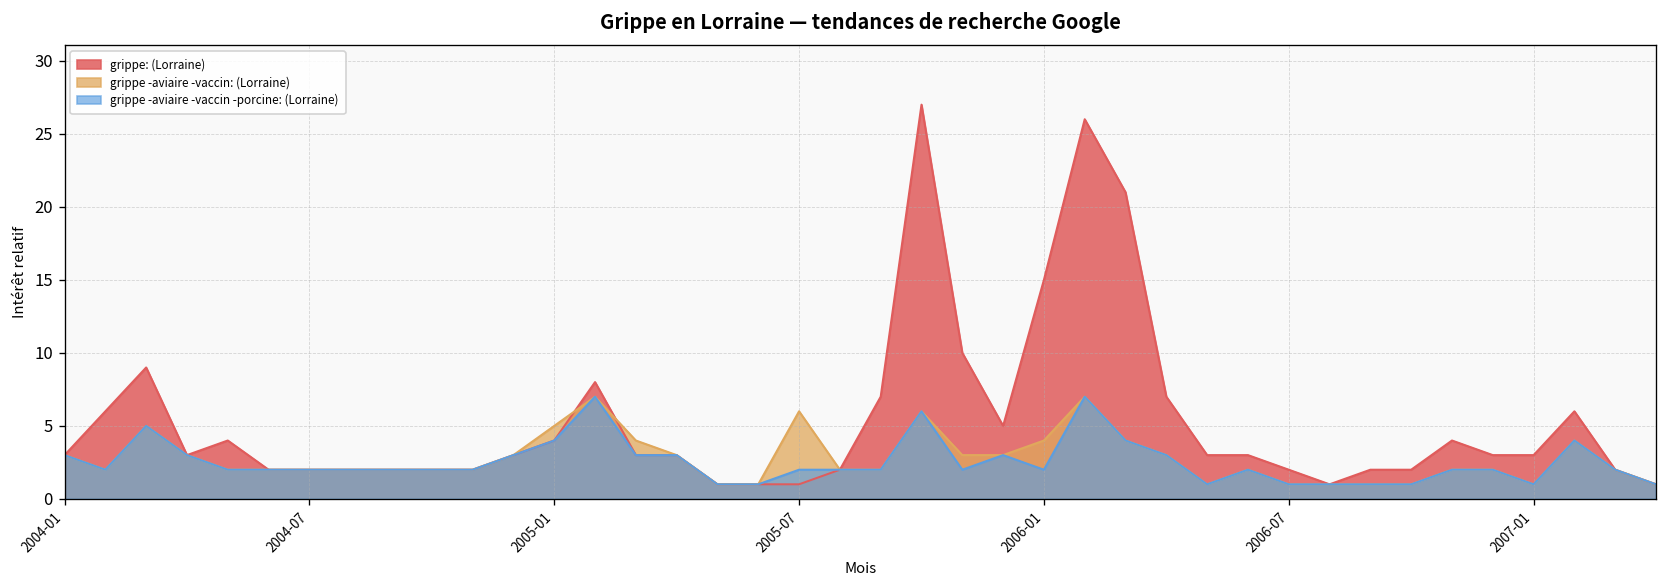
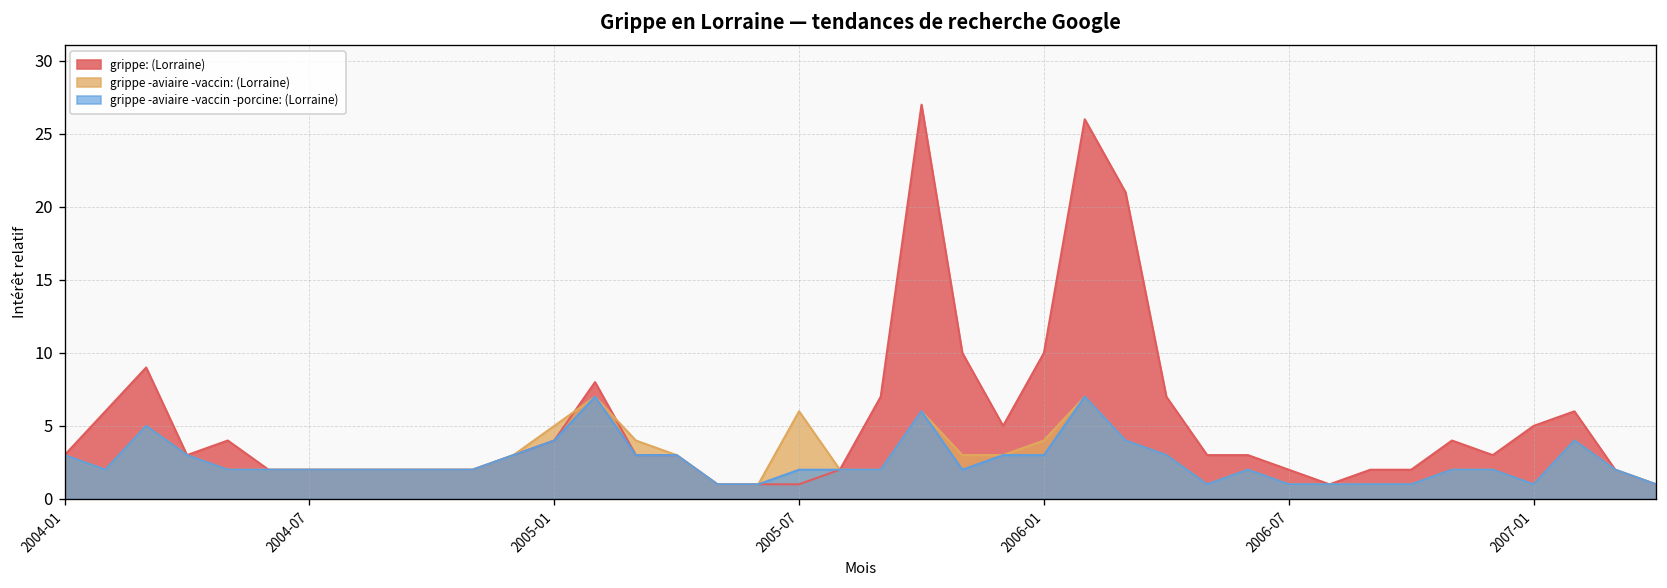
grippe: (Lorraine), 2006-01: 15 -> 10
grippe -aviaire -vaccin -porcine: (Lorraine), 2006-01: 2 -> 3
grippe: (Lorraine), 2007-01: 3 -> 5
